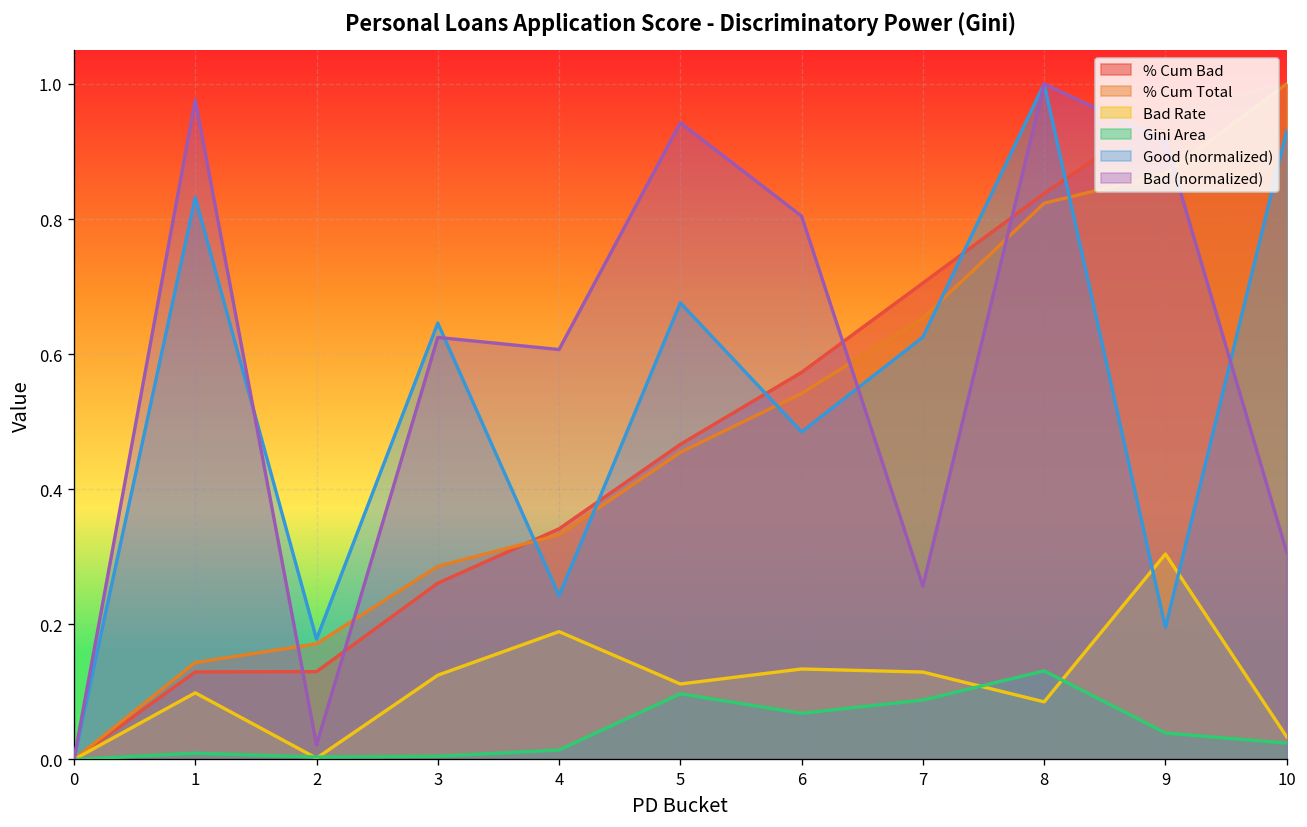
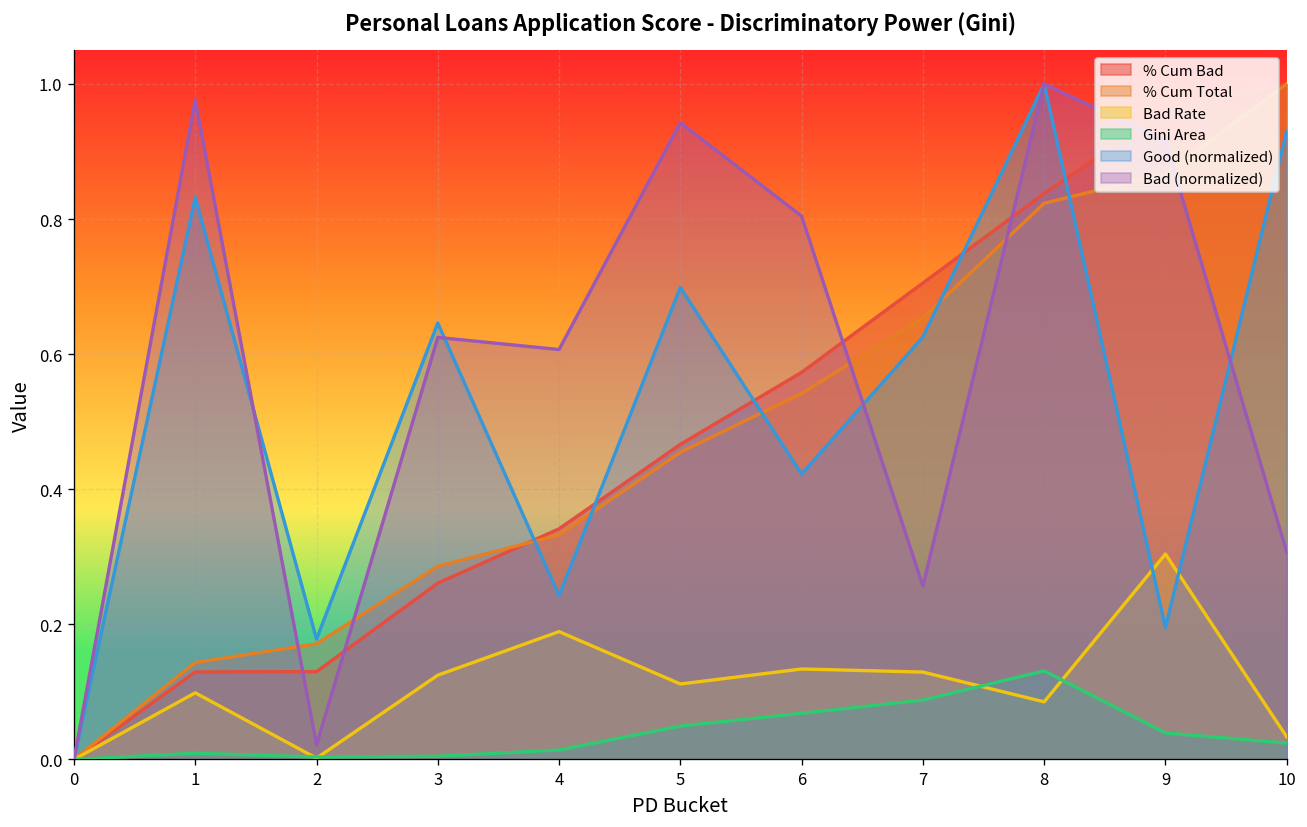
Gini Area, 5: 0.10 -> 0.05
Good (normalized), 5: 0.68 -> 0.70
Good (normalized), 6: 0.48 -> 0.42
